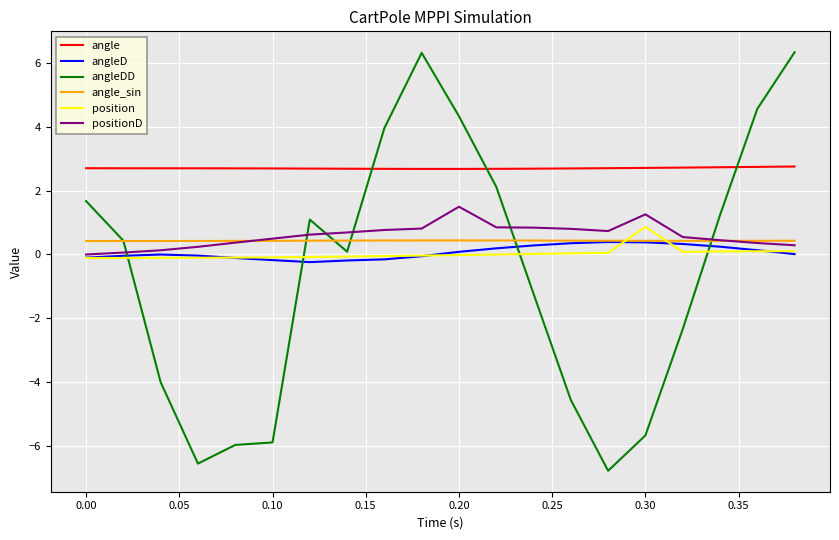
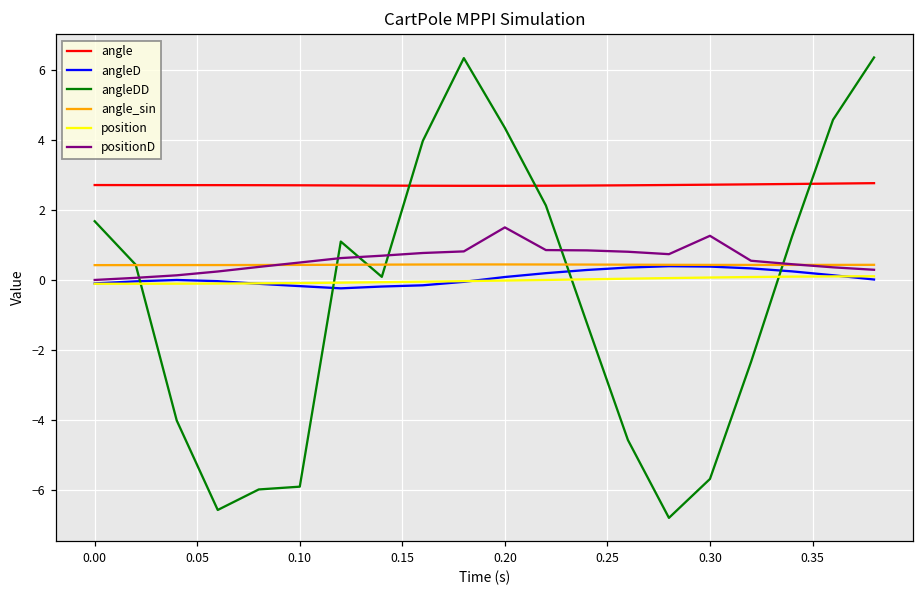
position, 0.30: 0.9 -> 0.1
